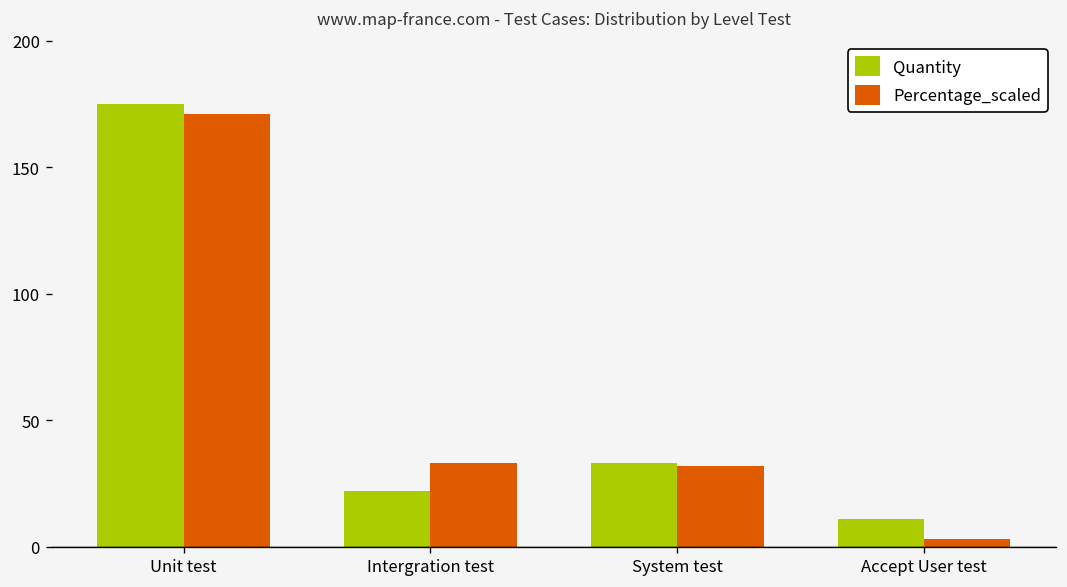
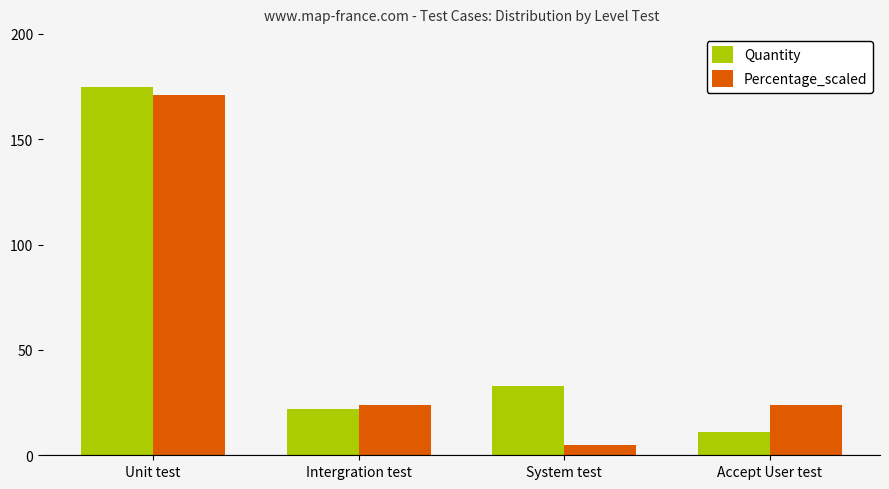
Percentage_scaled, Intergration test: 33 -> 24
Percentage_scaled, System test: 32 -> 5
Percentage_scaled, Accept User test: 3 -> 24
